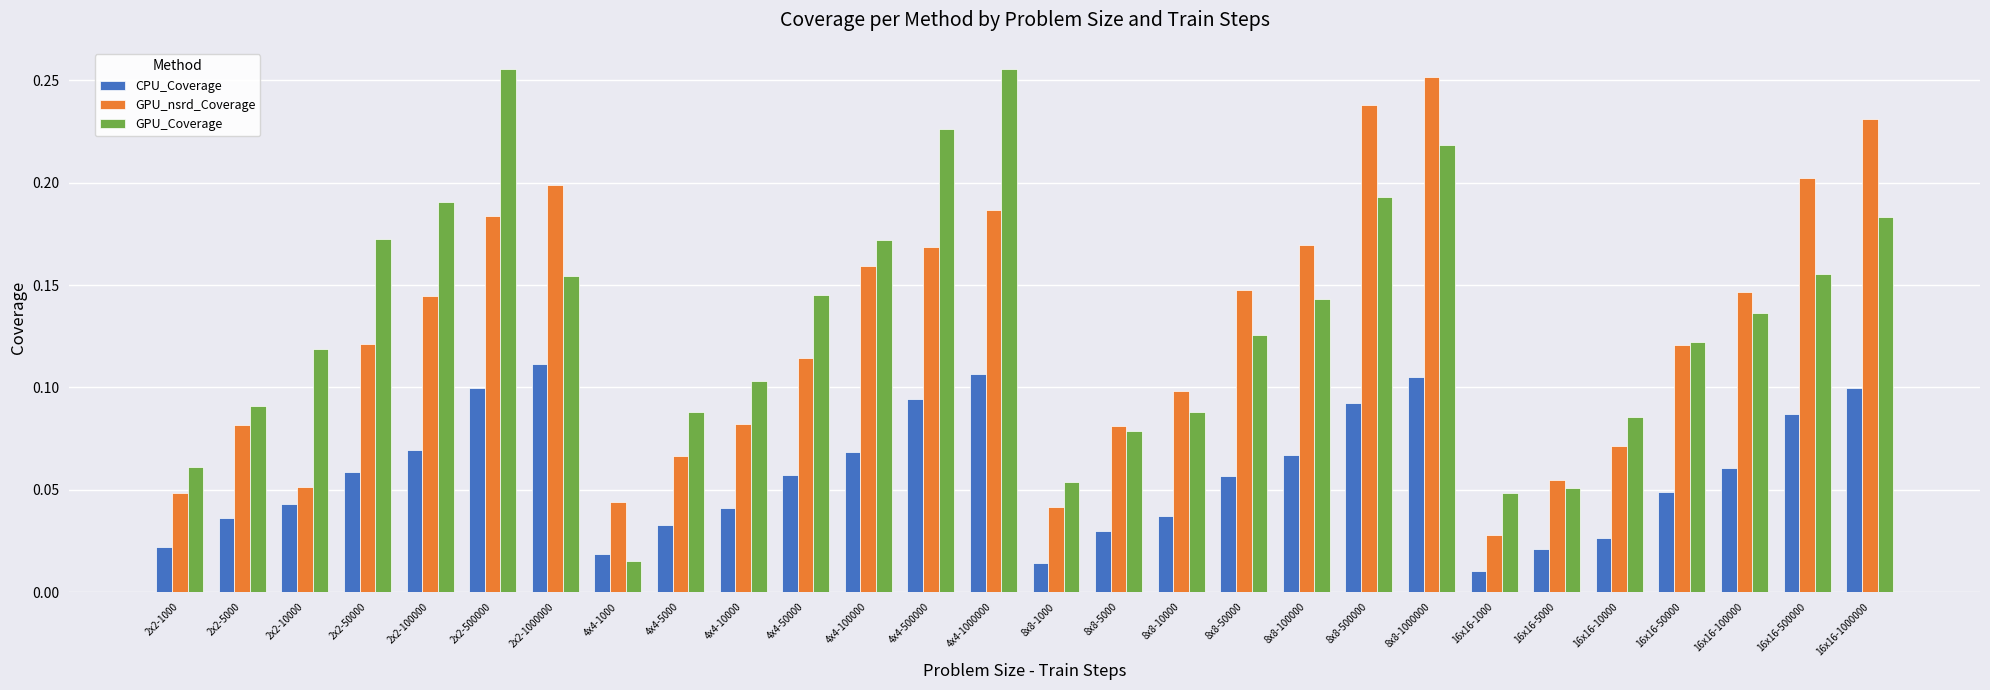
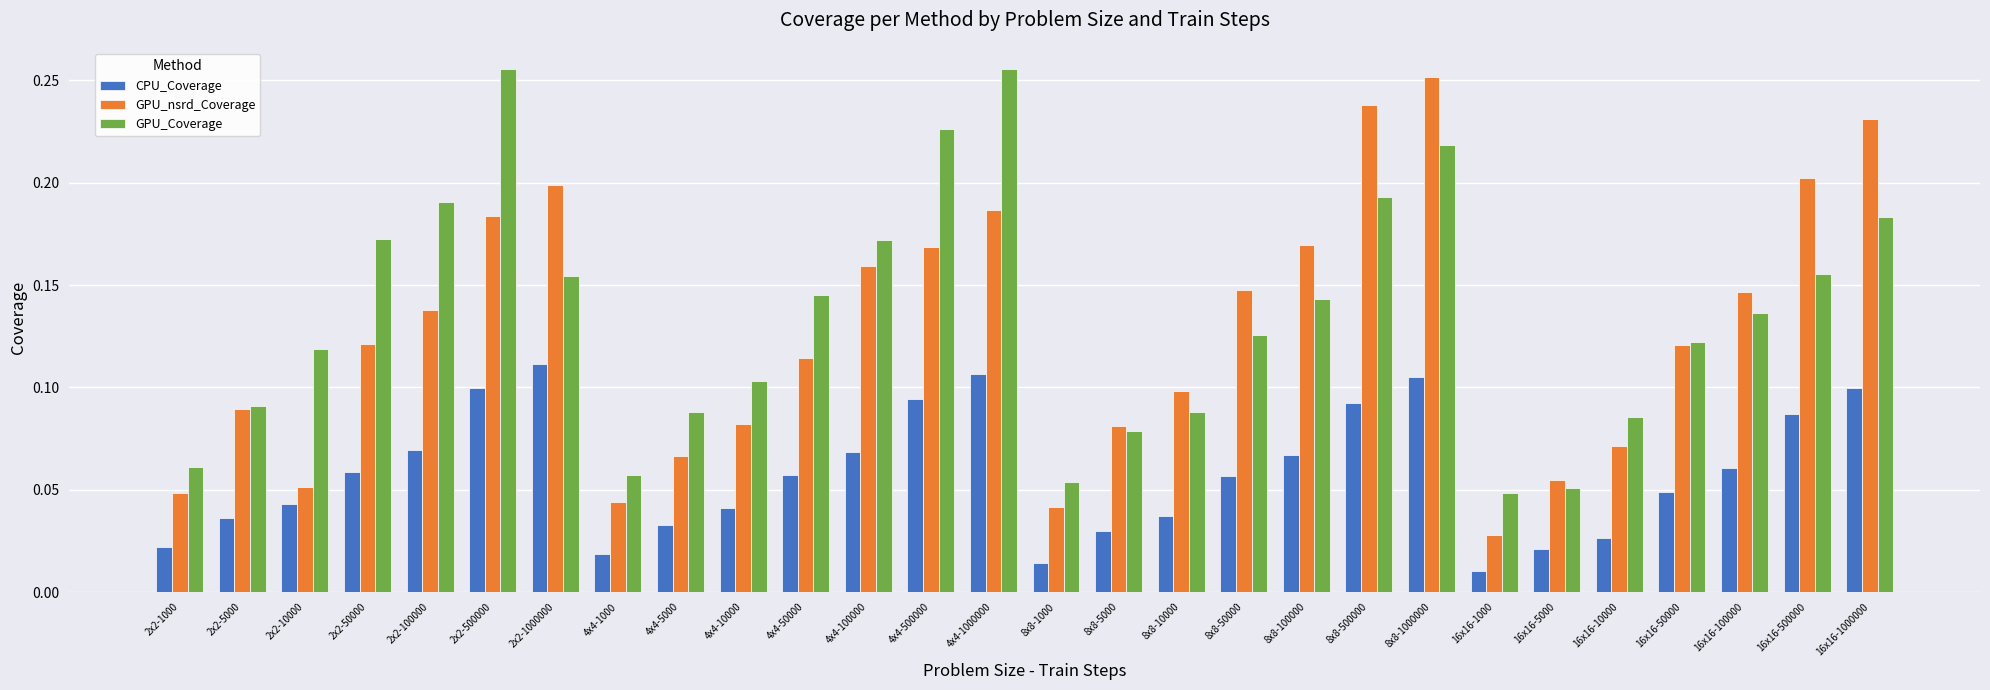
GPU_nsrd_Coverage, 2x2-5000: 0.081 -> 0.090
GPU_nsrd_Coverage, 2x2-100000: 0.145 -> 0.138
GPU_Coverage, 4x4-1000: 0.015 -> 0.057
